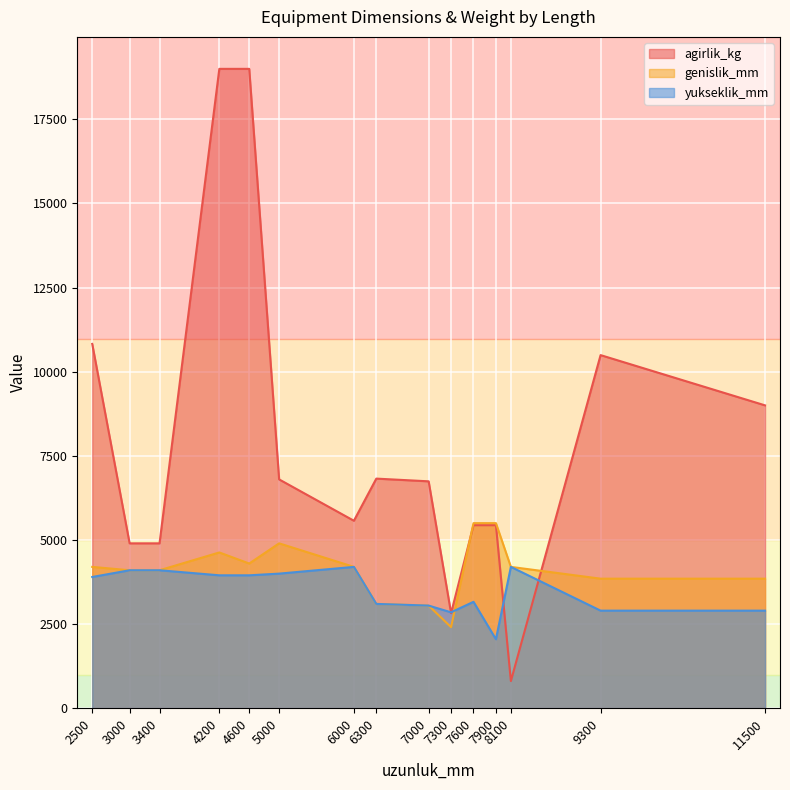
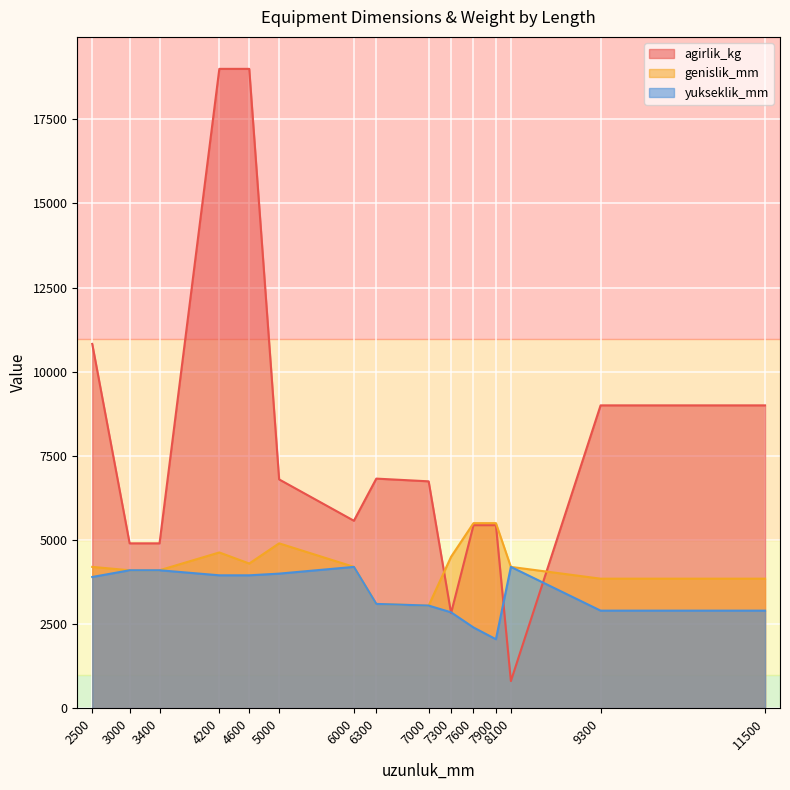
genislik_mm, 7300: 2400 -> 4500
yukseklik_mm, 7600: 3200 -> 2400
agirlik_kg, 9300: 10500 -> 9000
